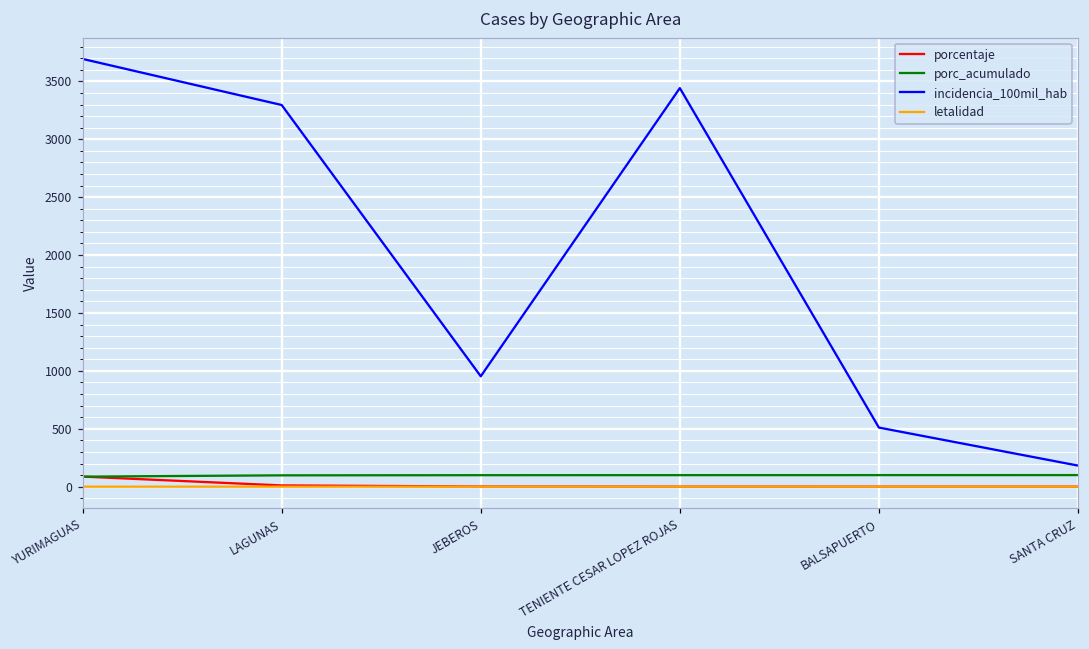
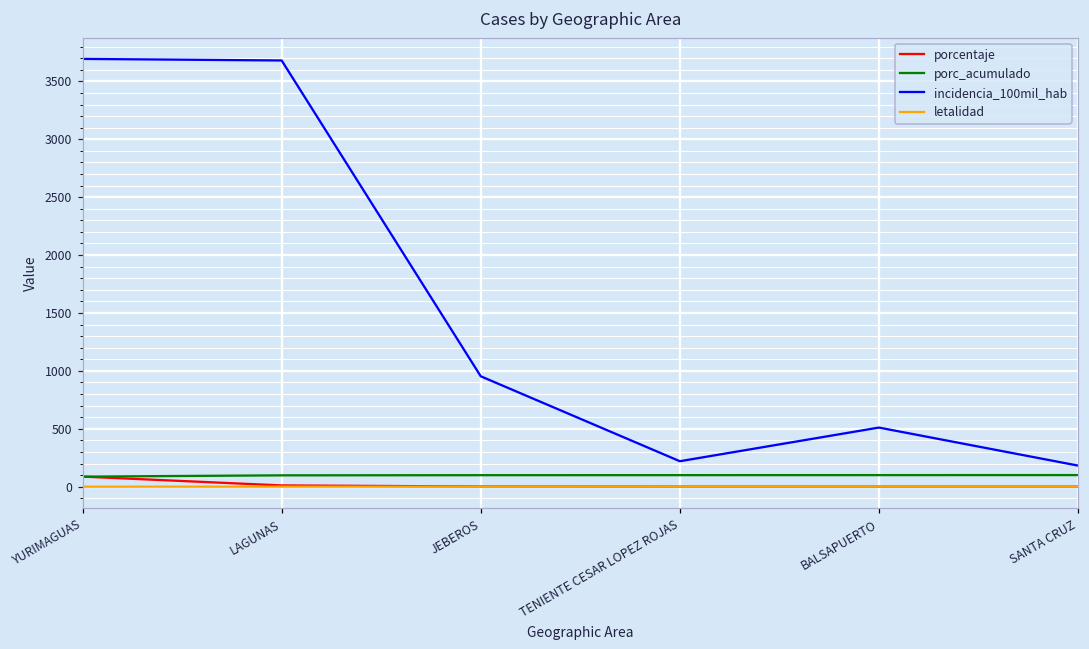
incidencia_100mil_hab, LAGUNAS: 3300 -> 3680
incidencia_100mil_hab, TENIENTE CESAR LOPEZ ROJAS: 3440 -> 220
